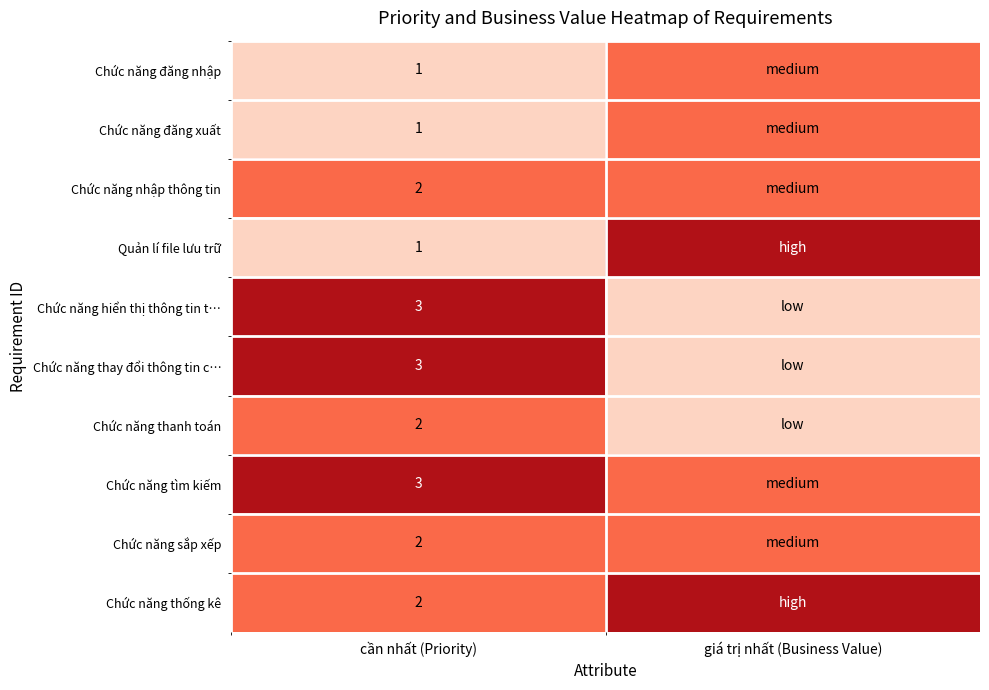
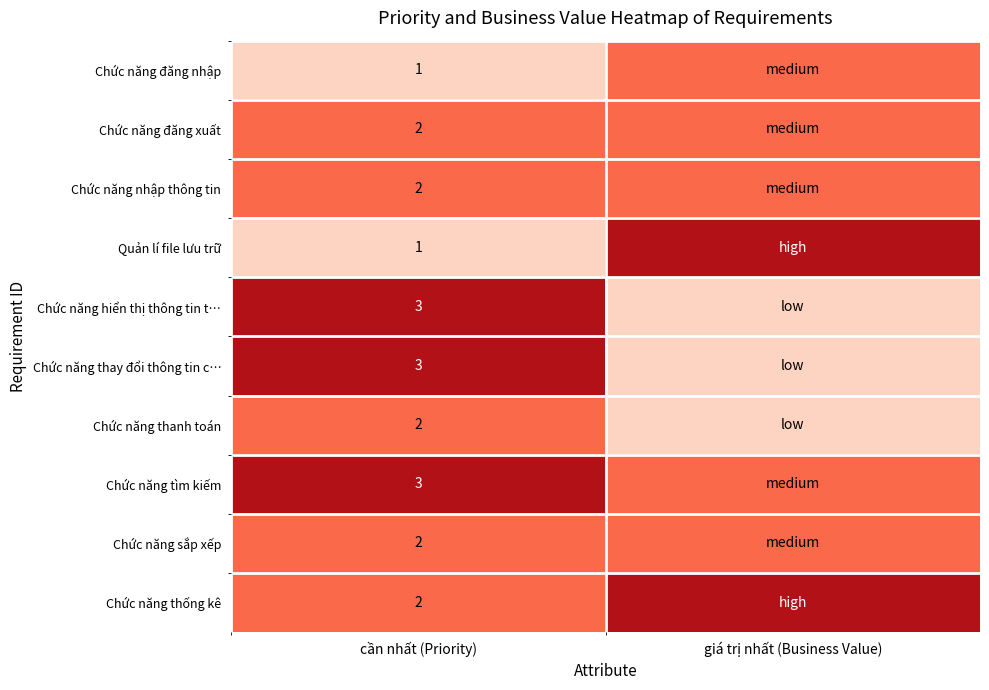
Chức năng đăng xuất, cần nhất (Priority): 1 -> 2
